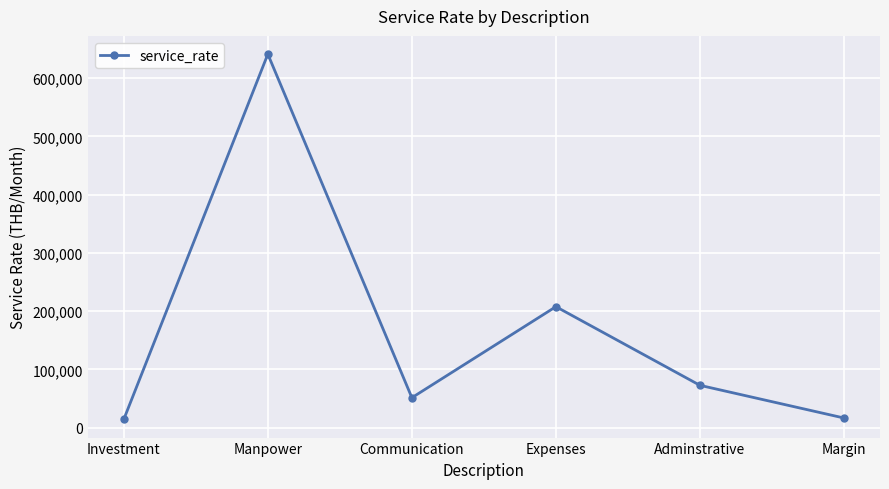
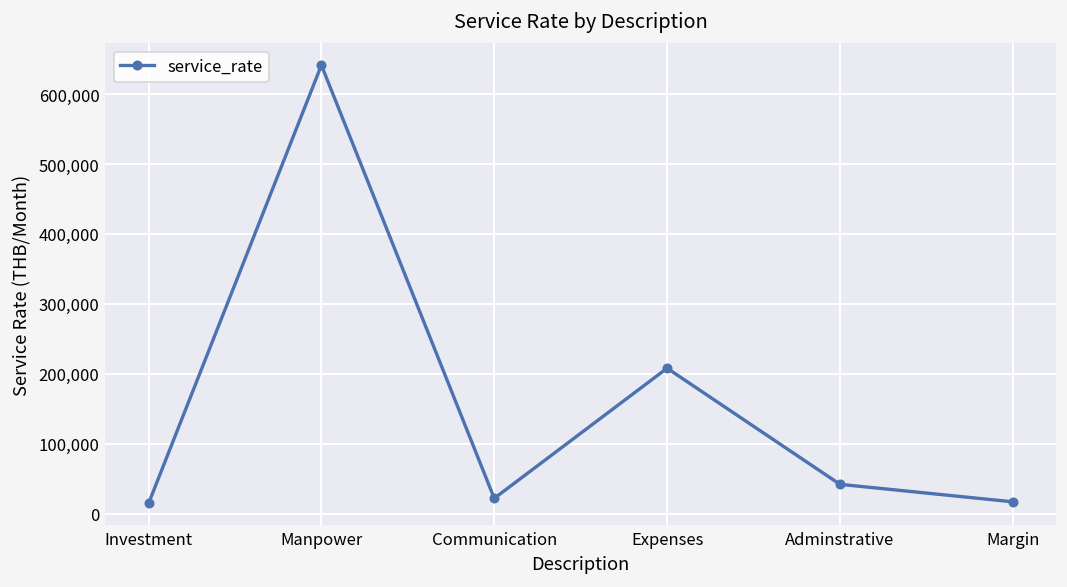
Communication: 50,000 -> 20,000
Adminstrative: 70,000 -> 40,000
